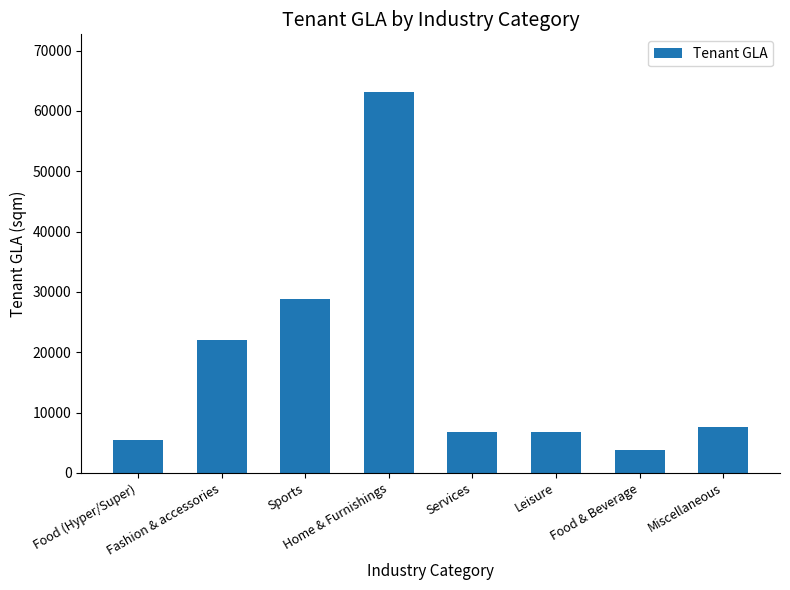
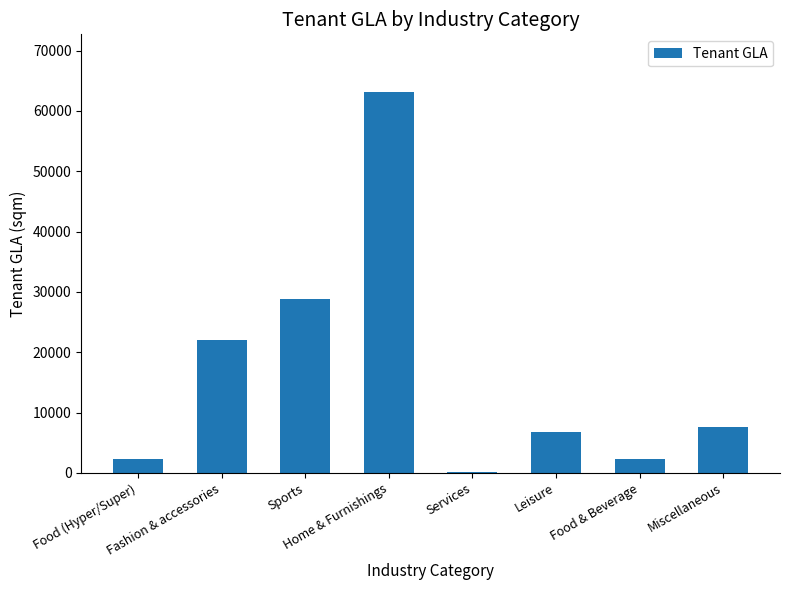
Food (Hyper/Super): 5000 -> 2000
Services: 7000 -> 0
Food & Beverage: 4000 -> 2000
